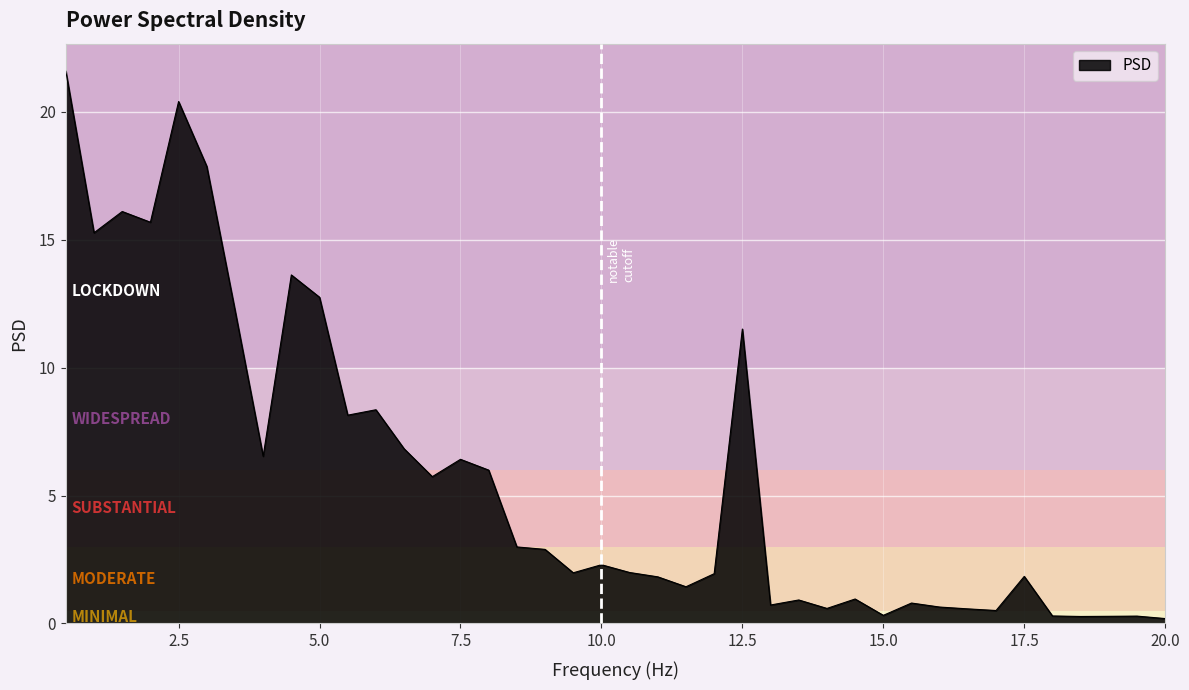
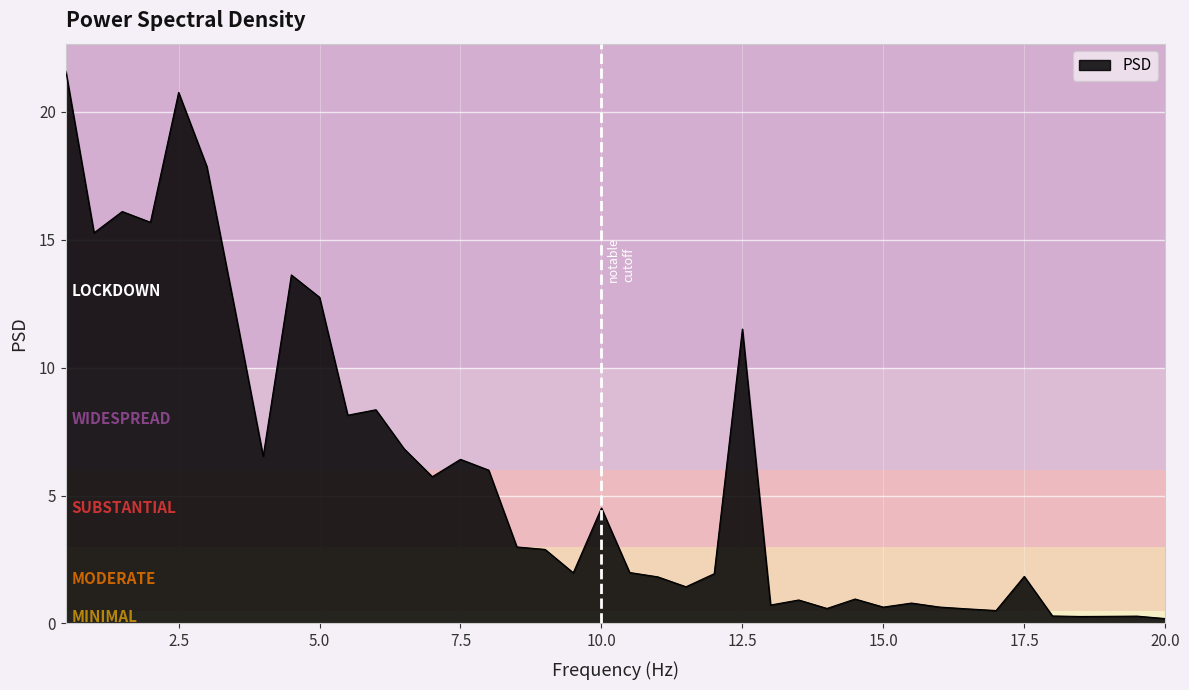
2.5: 20.4 -> 20.8
10.0: 2.3 -> 4.5
15.0: 0.3 -> 0.6
